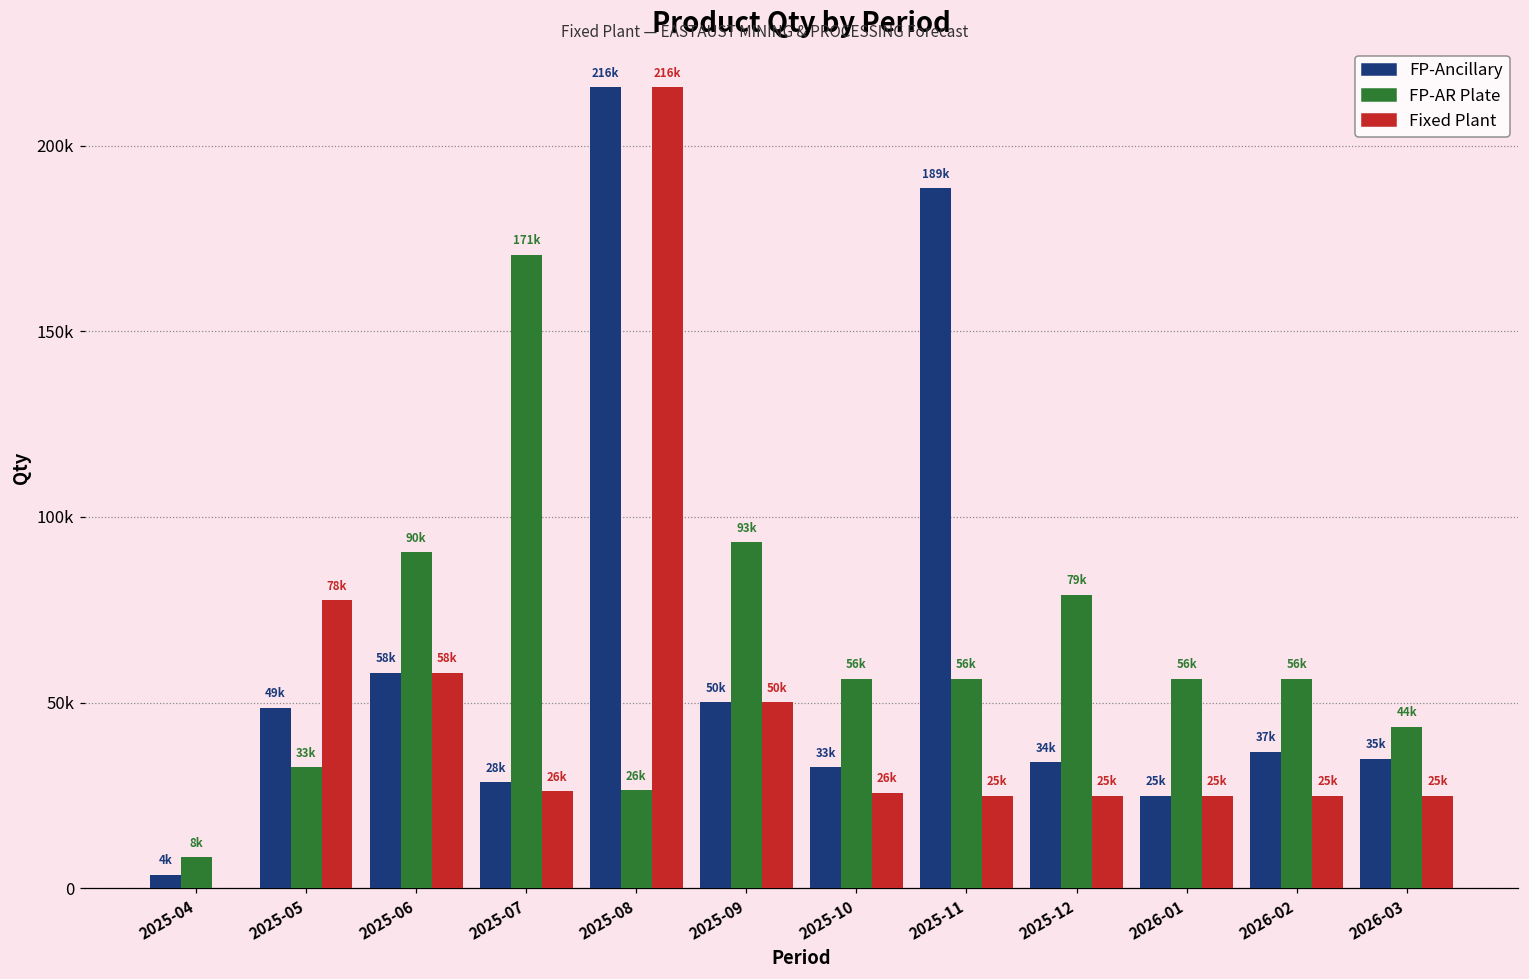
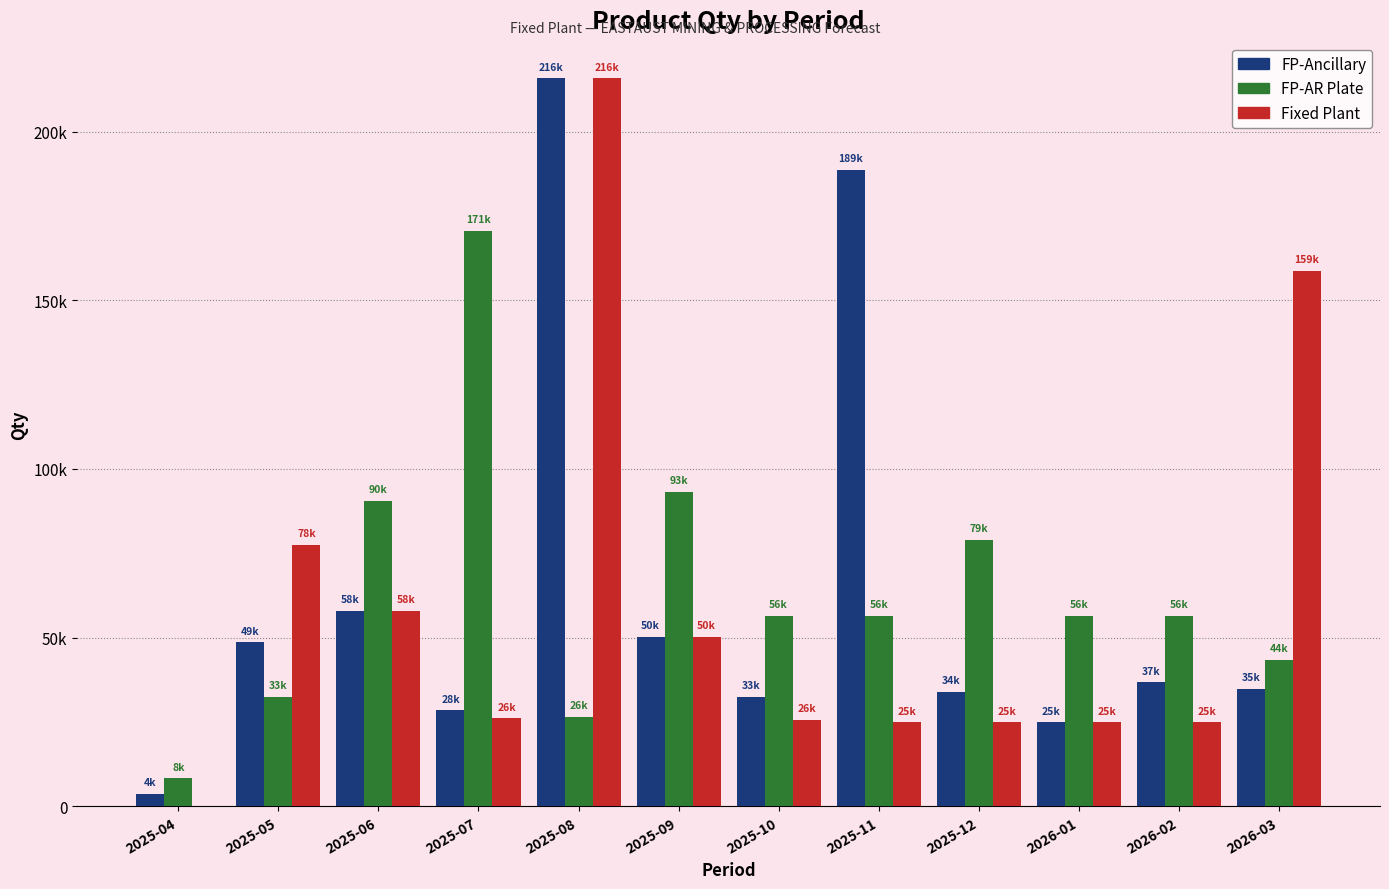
Fixed Plant, 2026-03: 25k -> 159k
